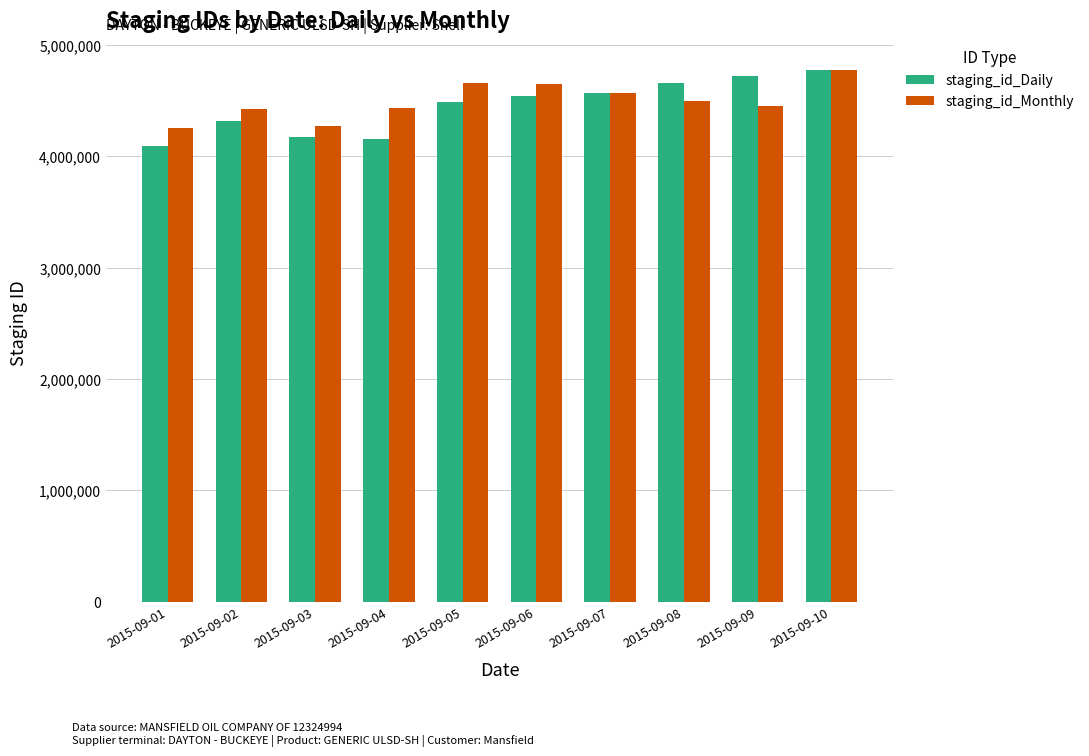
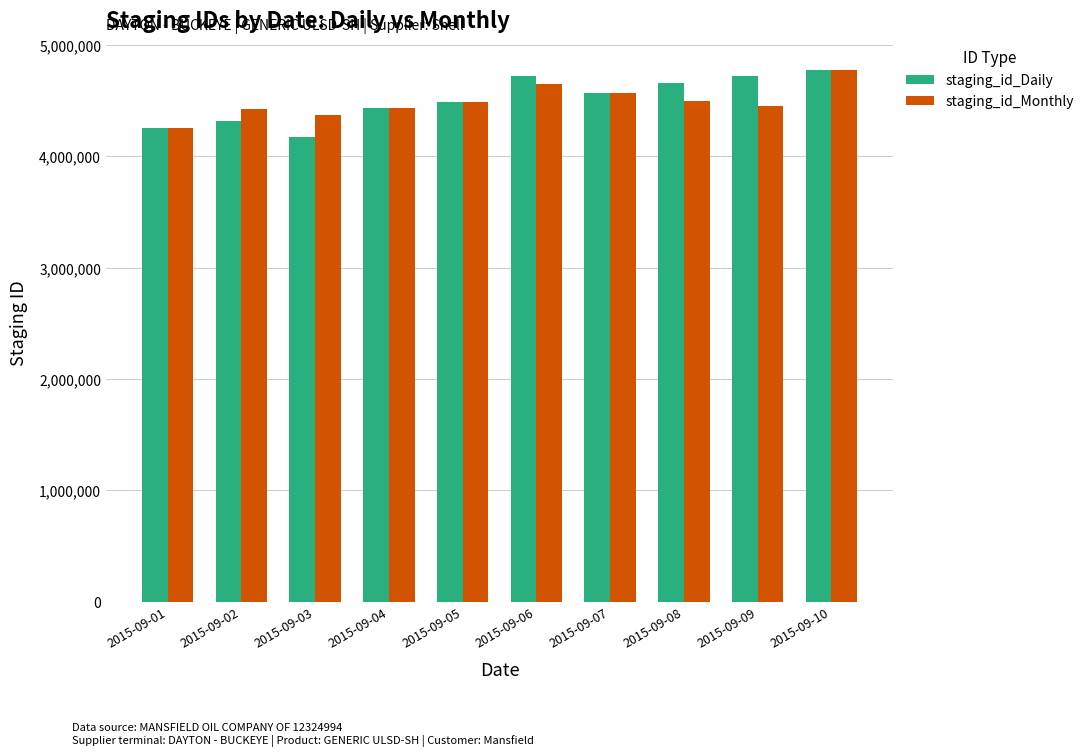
staging_id_Daily, 2015-09-01: 4,090,000 -> 4,250,000
staging_id_Monthly, 2015-09-03: 4,270,000 -> 4,370,000
staging_id_Daily, 2015-09-04: 4,150,000 -> 4,430,000
staging_id_Monthly, 2015-09-05: 4,660,000 -> 4,490,000
staging_id_Daily, 2015-09-06: 4,540,000 -> 4,720,000
